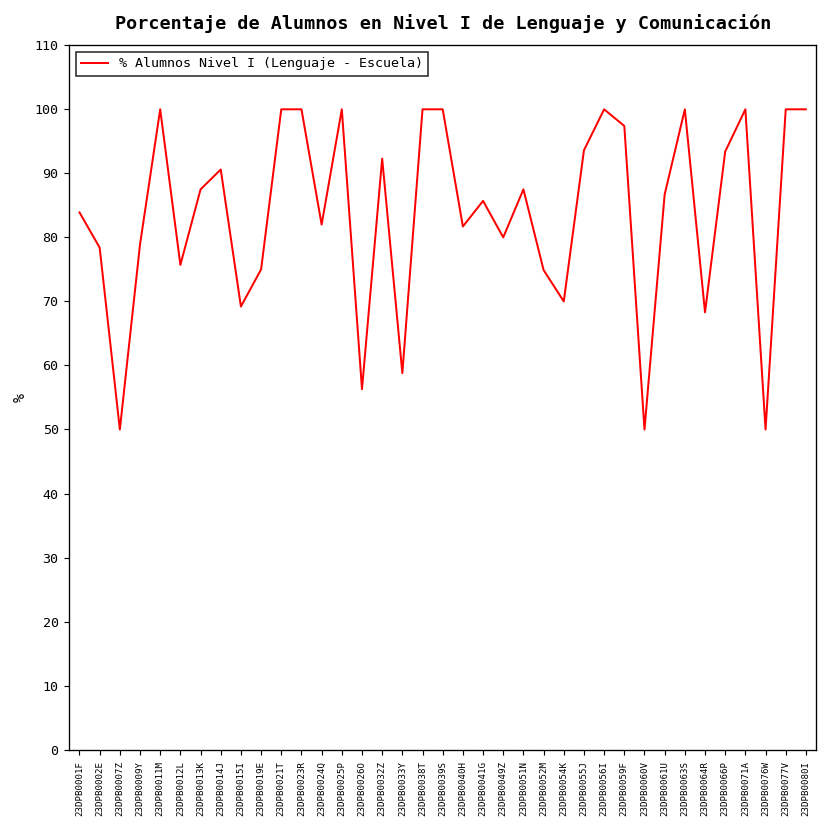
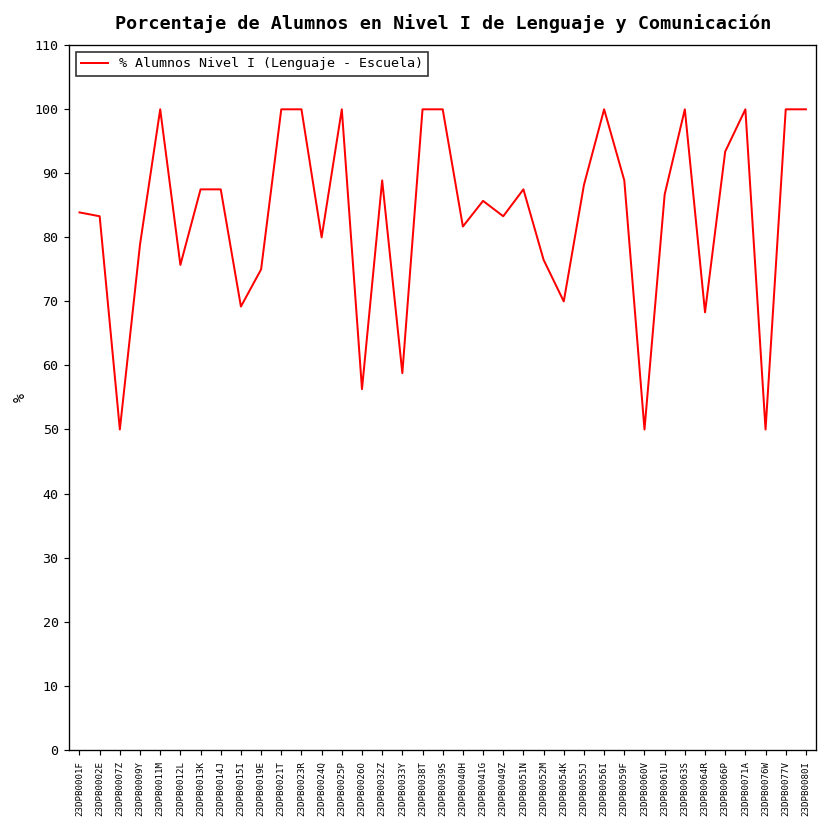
23DPB0002E: 78 -> 83
23DPB0014J: 91 -> 88
23DPB0024Q: 82 -> 80
23DPB0032Z: 92 -> 89
23DPB0049Z: 80 -> 83
23DPB0052M: 75 -> 77
23DPB0055J: 94 -> 88
23DPB0059F: 97 -> 89
